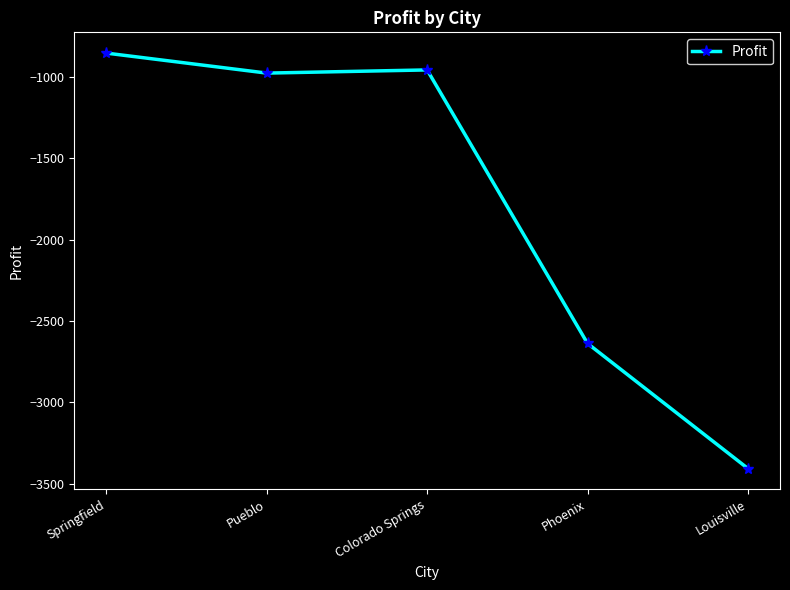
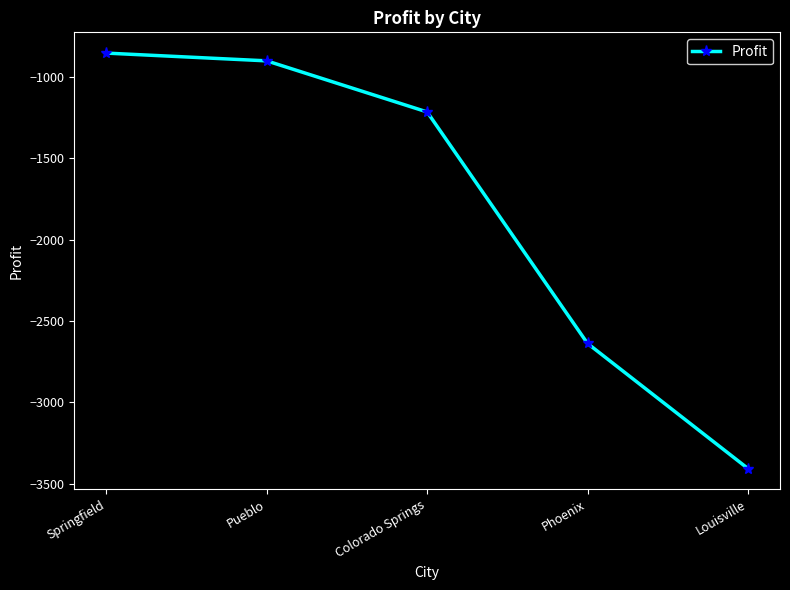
Pueblo: -980 -> -900
Colorado Springs: -960 -> -1210
